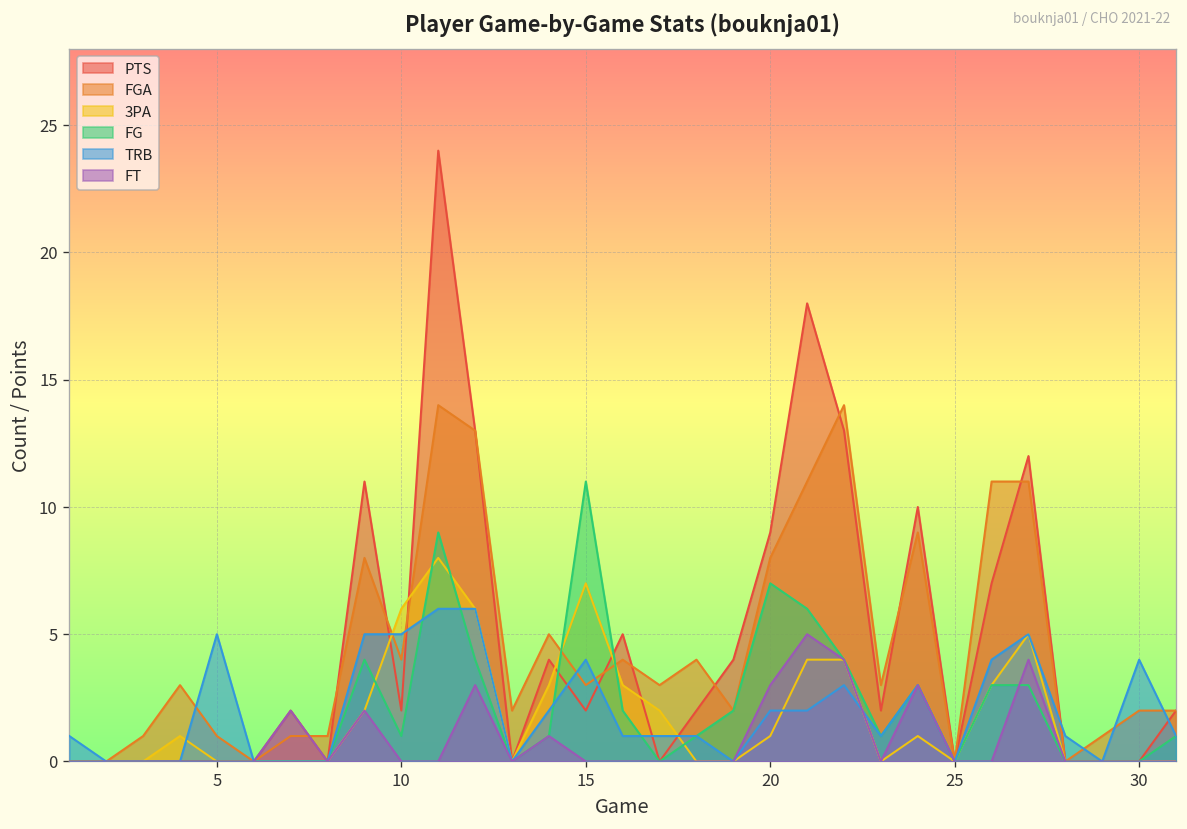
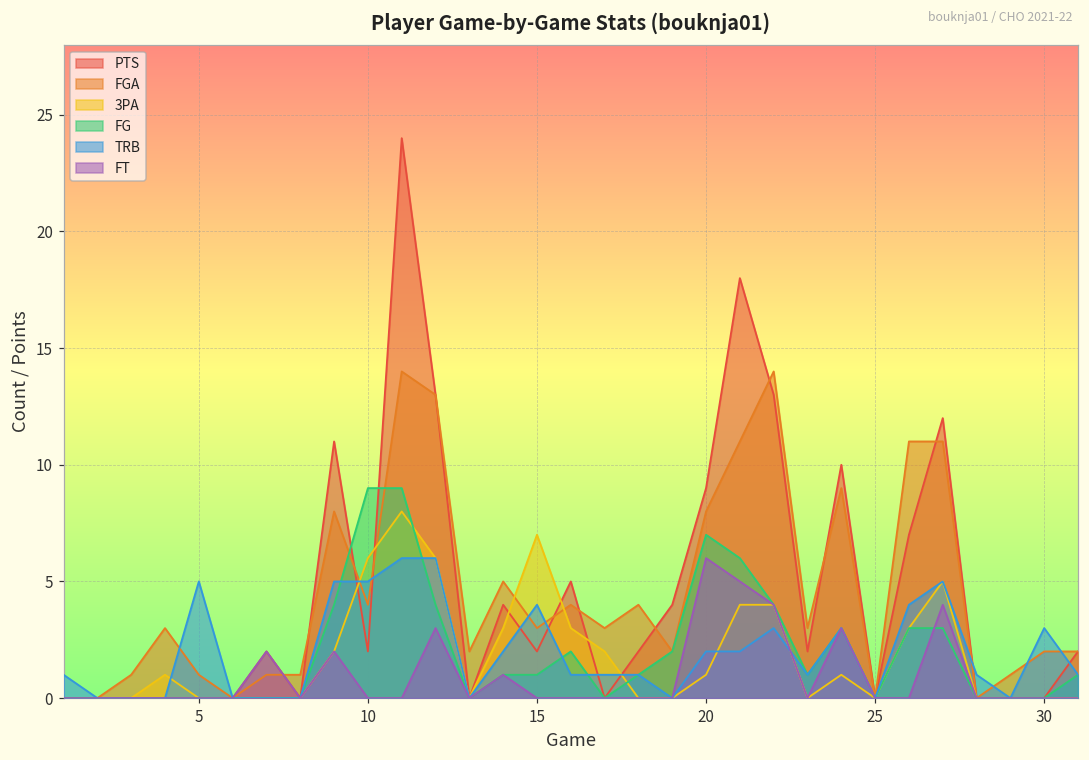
FG, 10: 1 -> 9
FG, 15: 11 -> 1
FT, 20: 3 -> 6
TRB, 30: 4 -> 3
